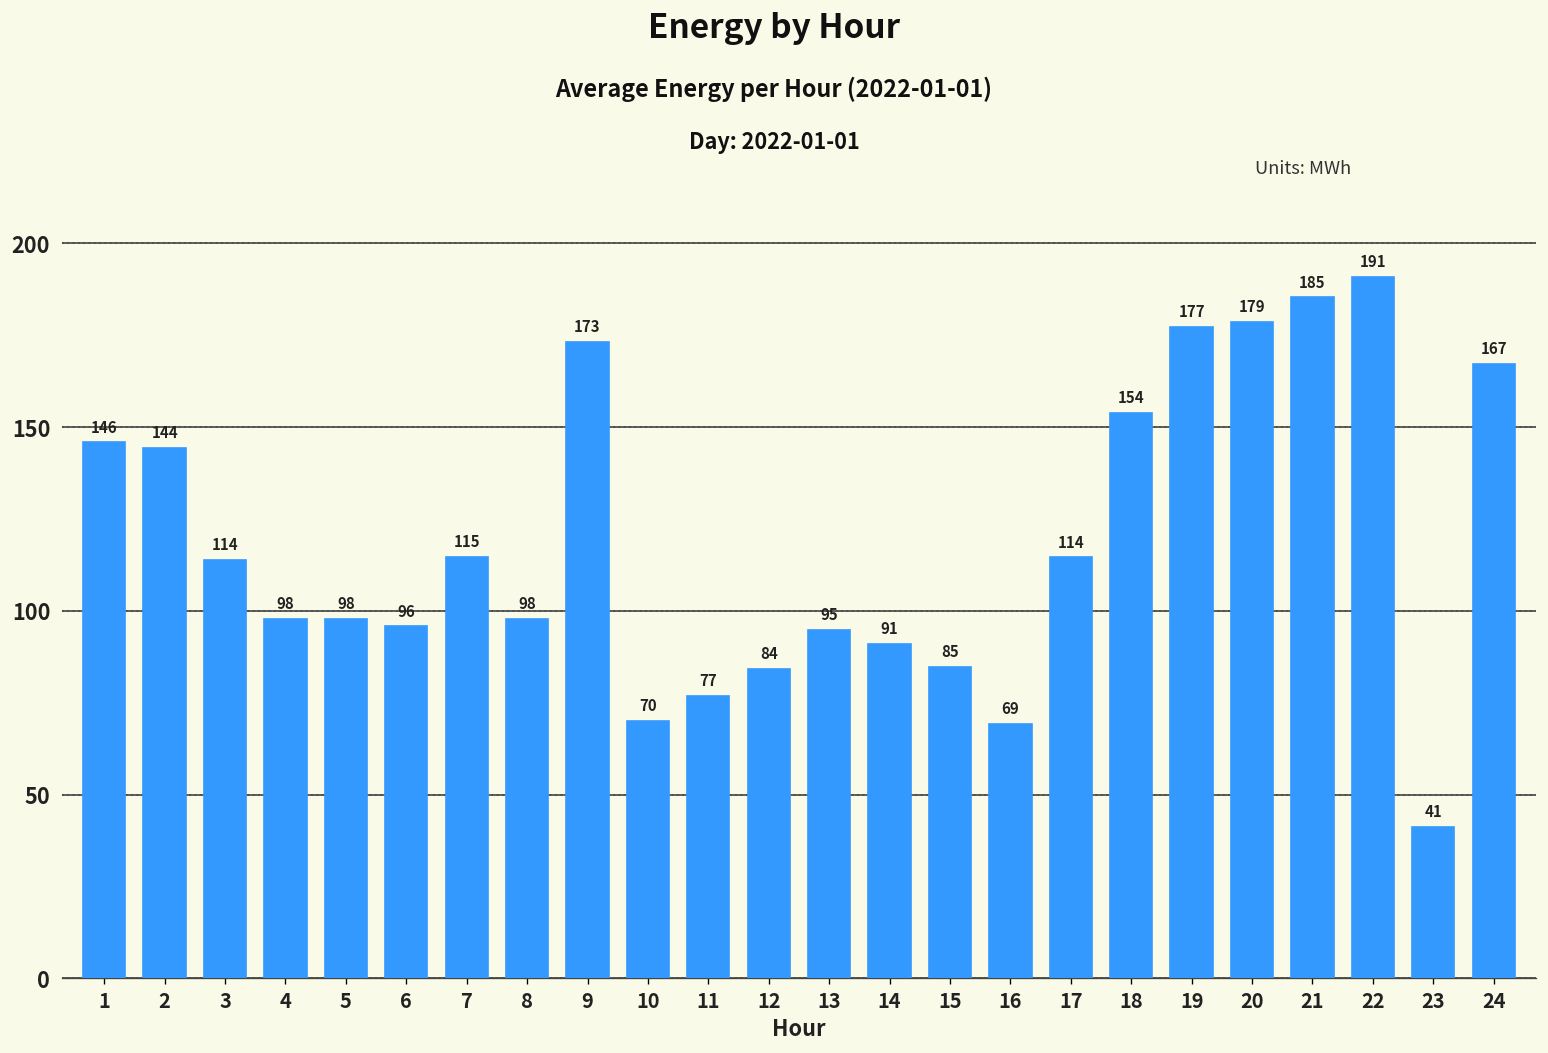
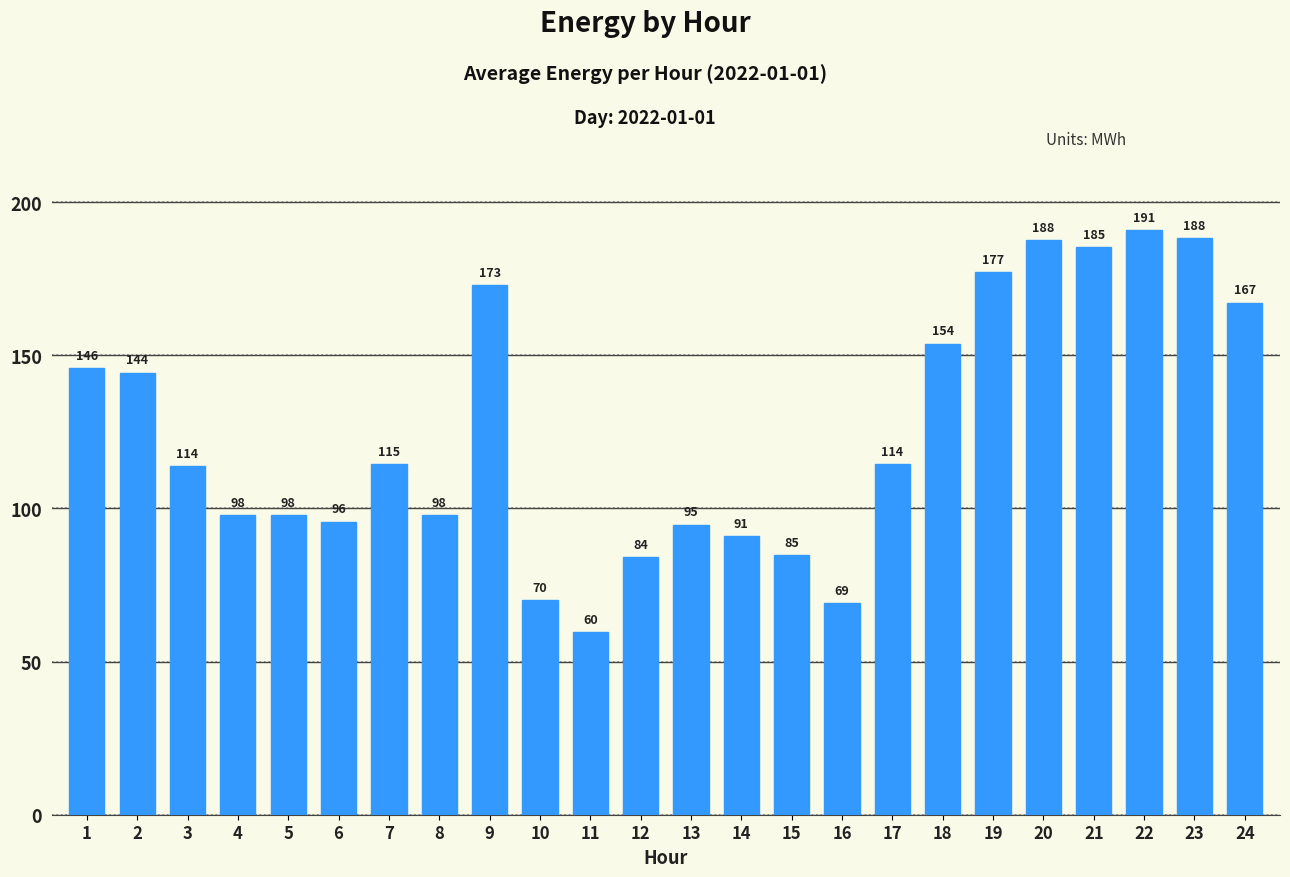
11: 77 -> 60
20: 179 -> 188
23: 41 -> 188
